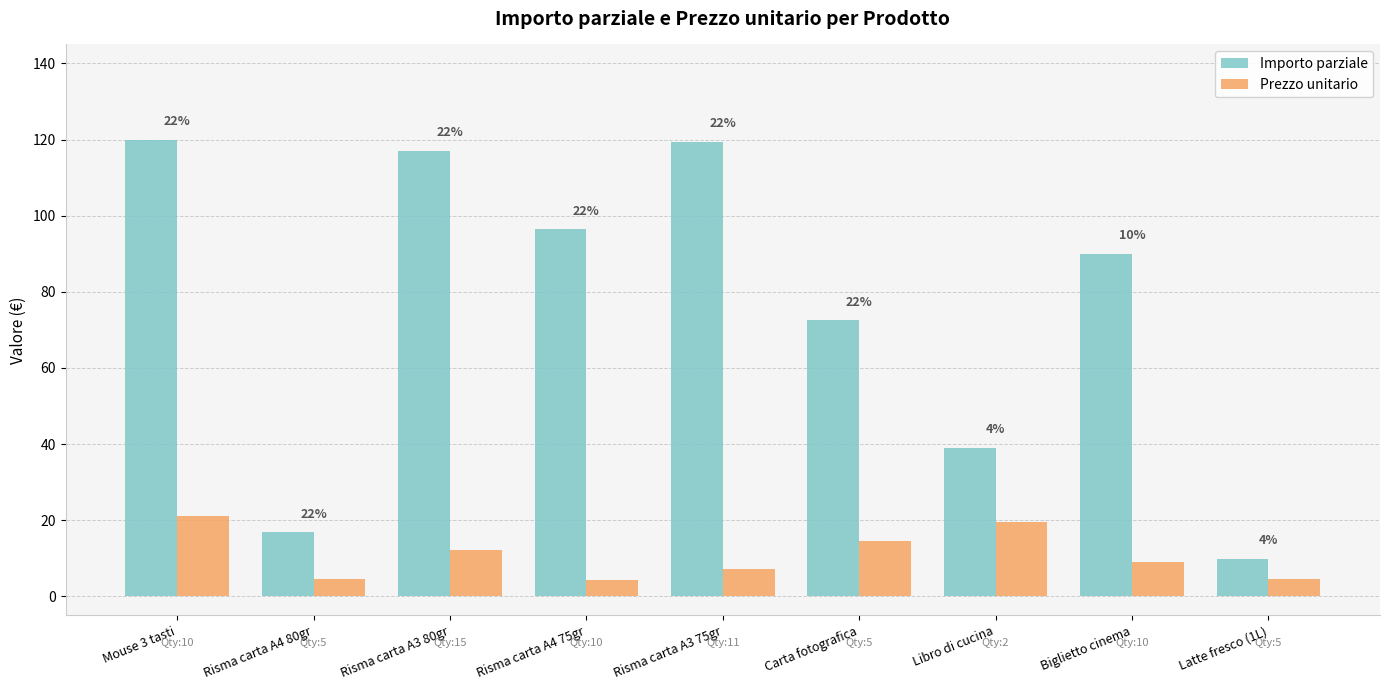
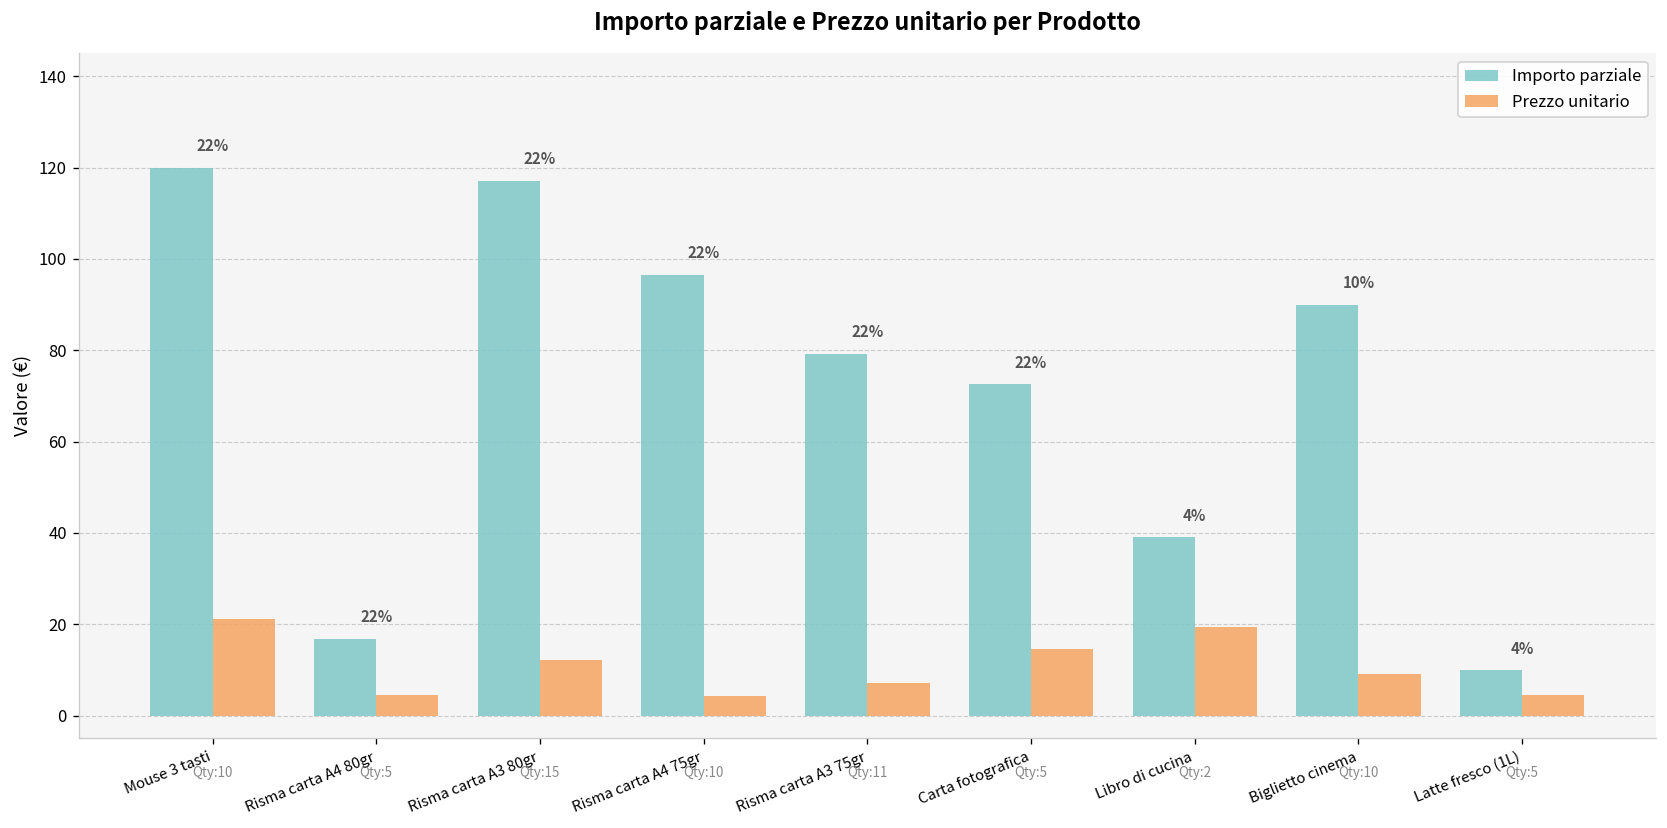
Importo parziale, Risma carta A3 75gr: 119 -> 79
